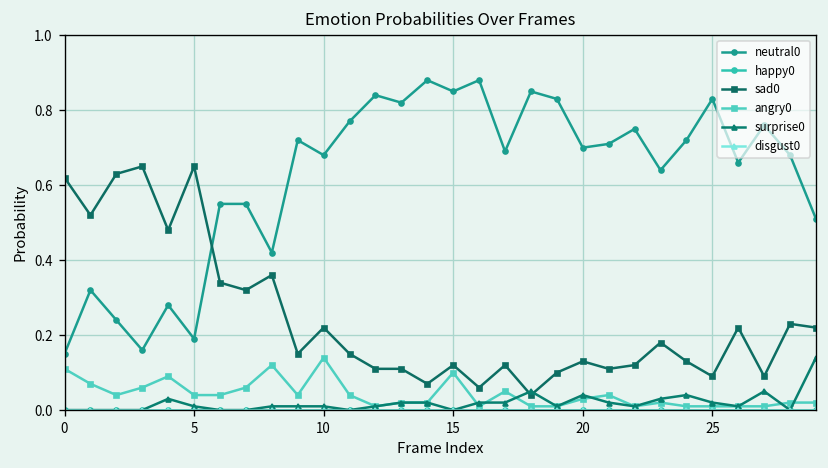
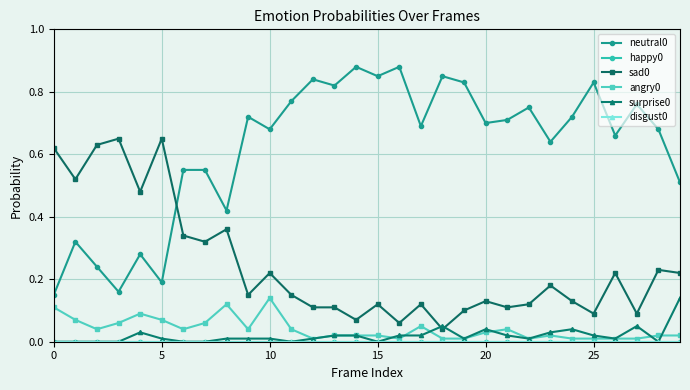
angry0, 5: 0.04 -> 0.07
angry0, 15: 0.10 -> 0.02
